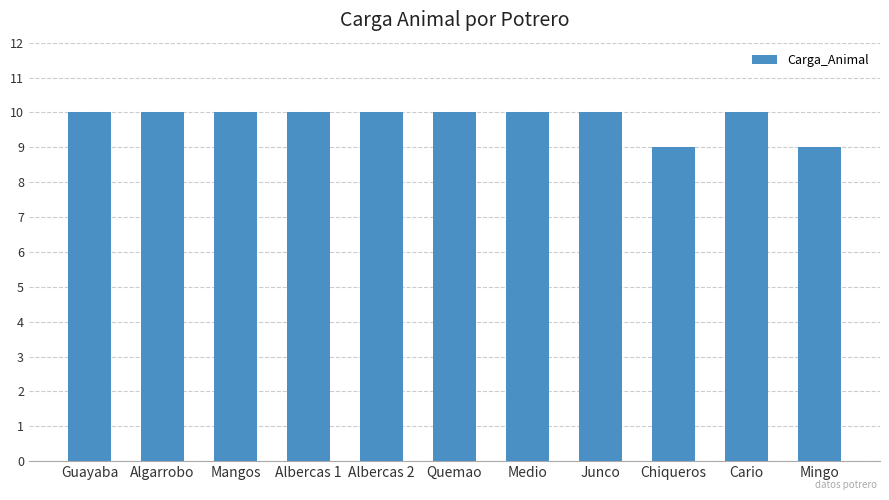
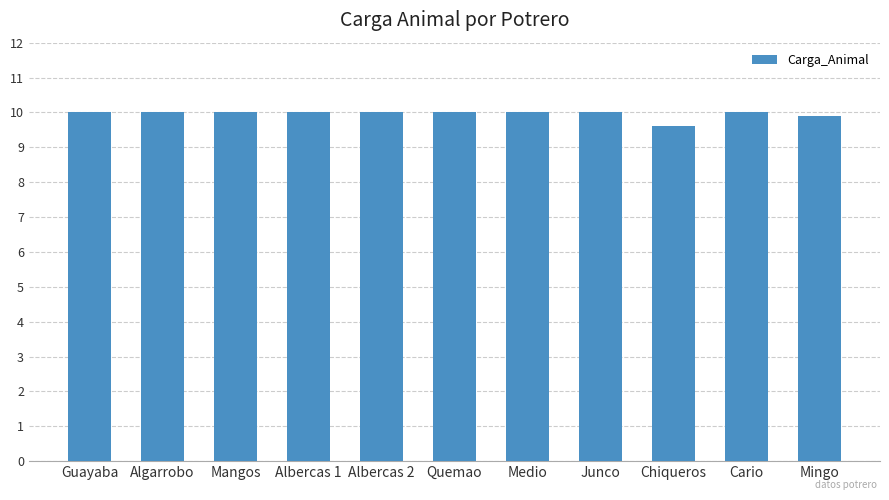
Chiqueros: 9.0 -> 9.6
Mingo: 9.0 -> 9.9
